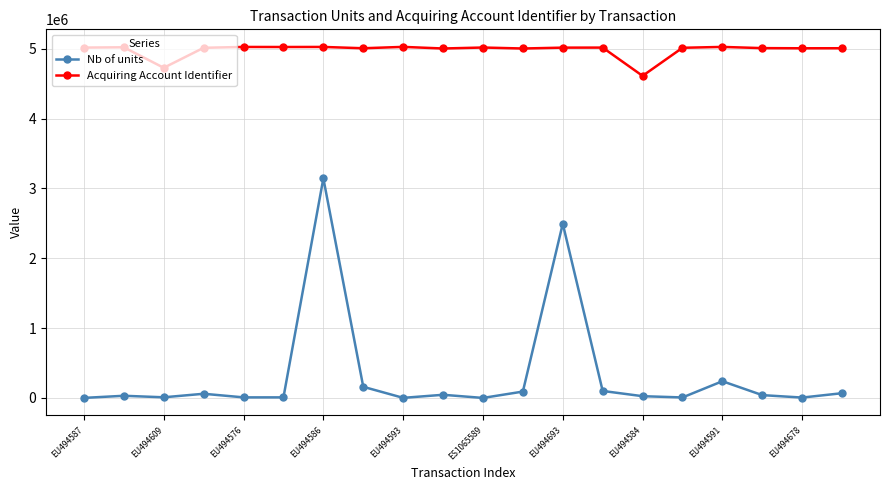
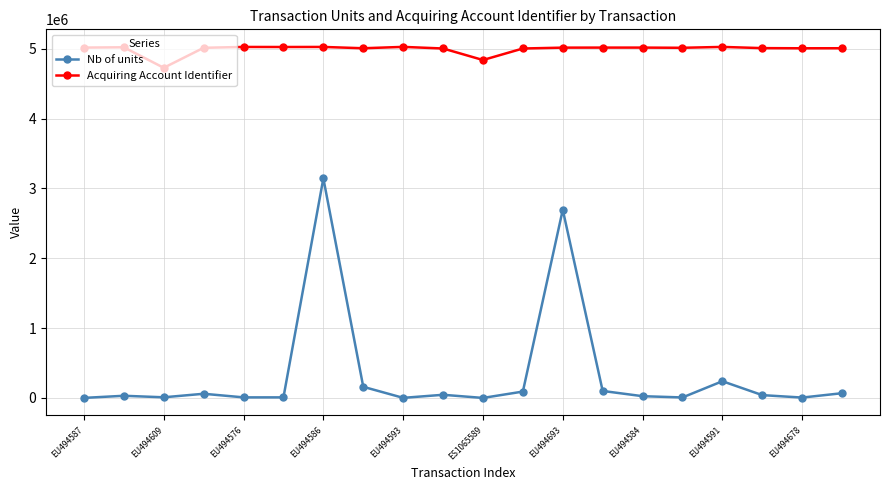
Acquiring Account Identifier, ES1065589: 5000000 -> 4800000
Nb of units, EU494693: 2500000 -> 2700000
Acquiring Account Identifier, EU494584: 4600000 -> 5000000
